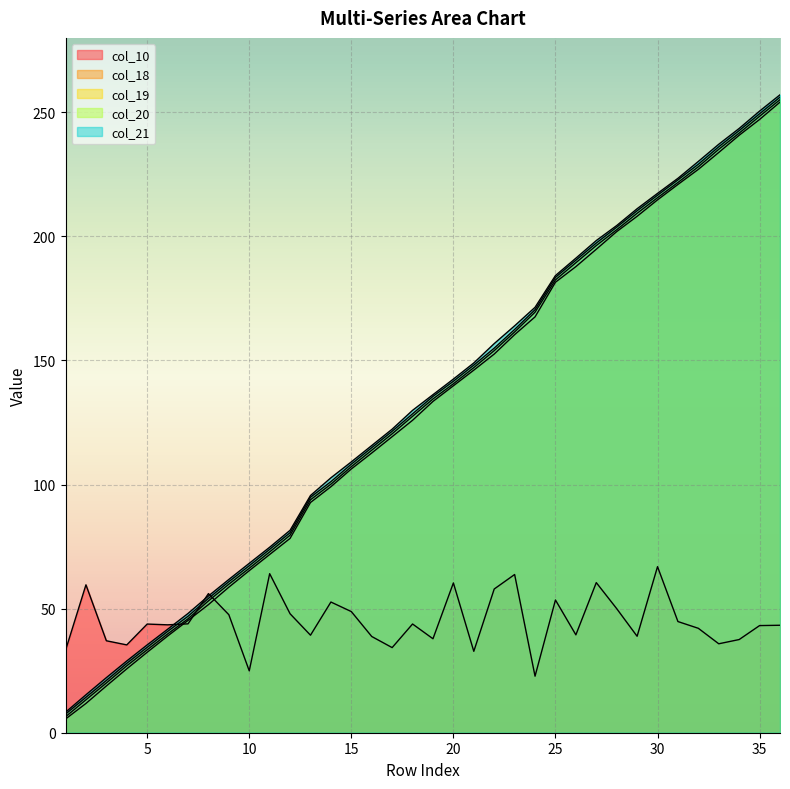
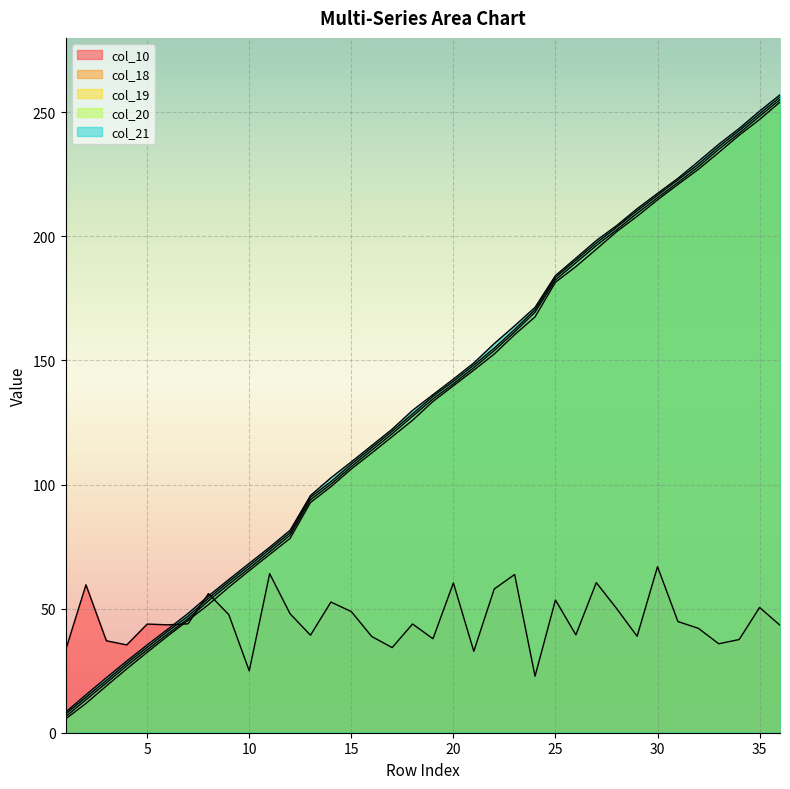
col_10, 35: 43 -> 50
